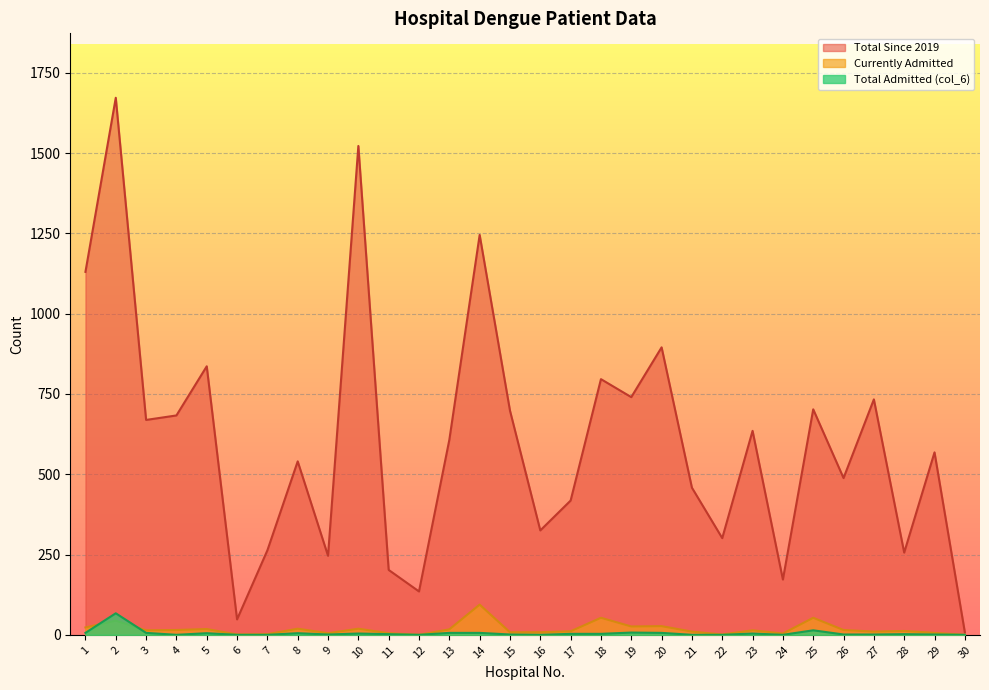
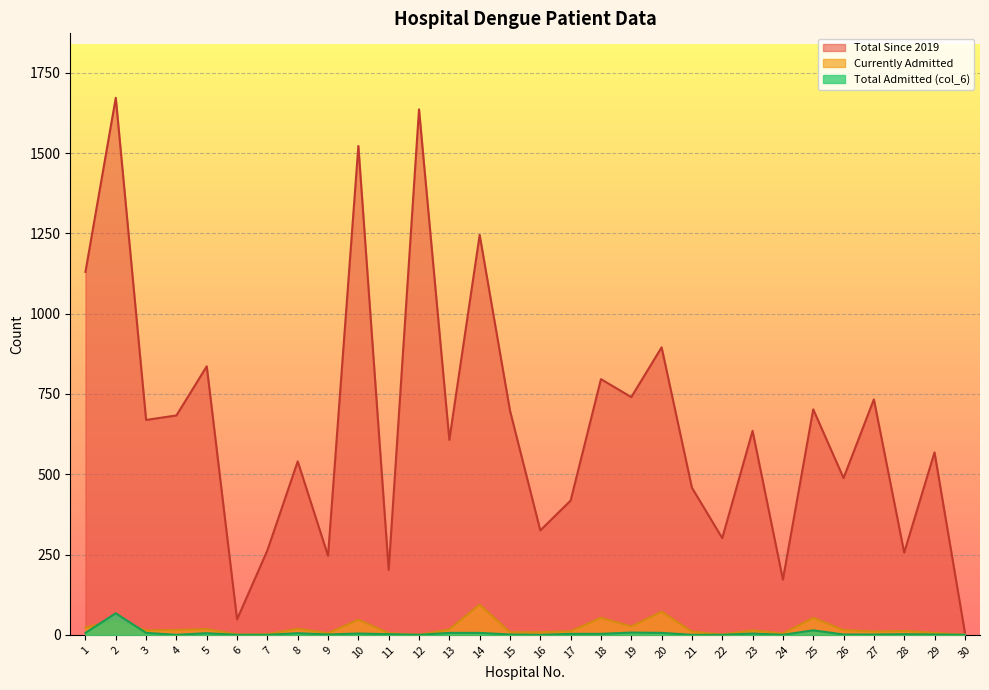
Currently Admitted, 10: 20 -> 50
Total Since 2019, 12: 140 -> 1640
Currently Admitted, 20: 30 -> 70
